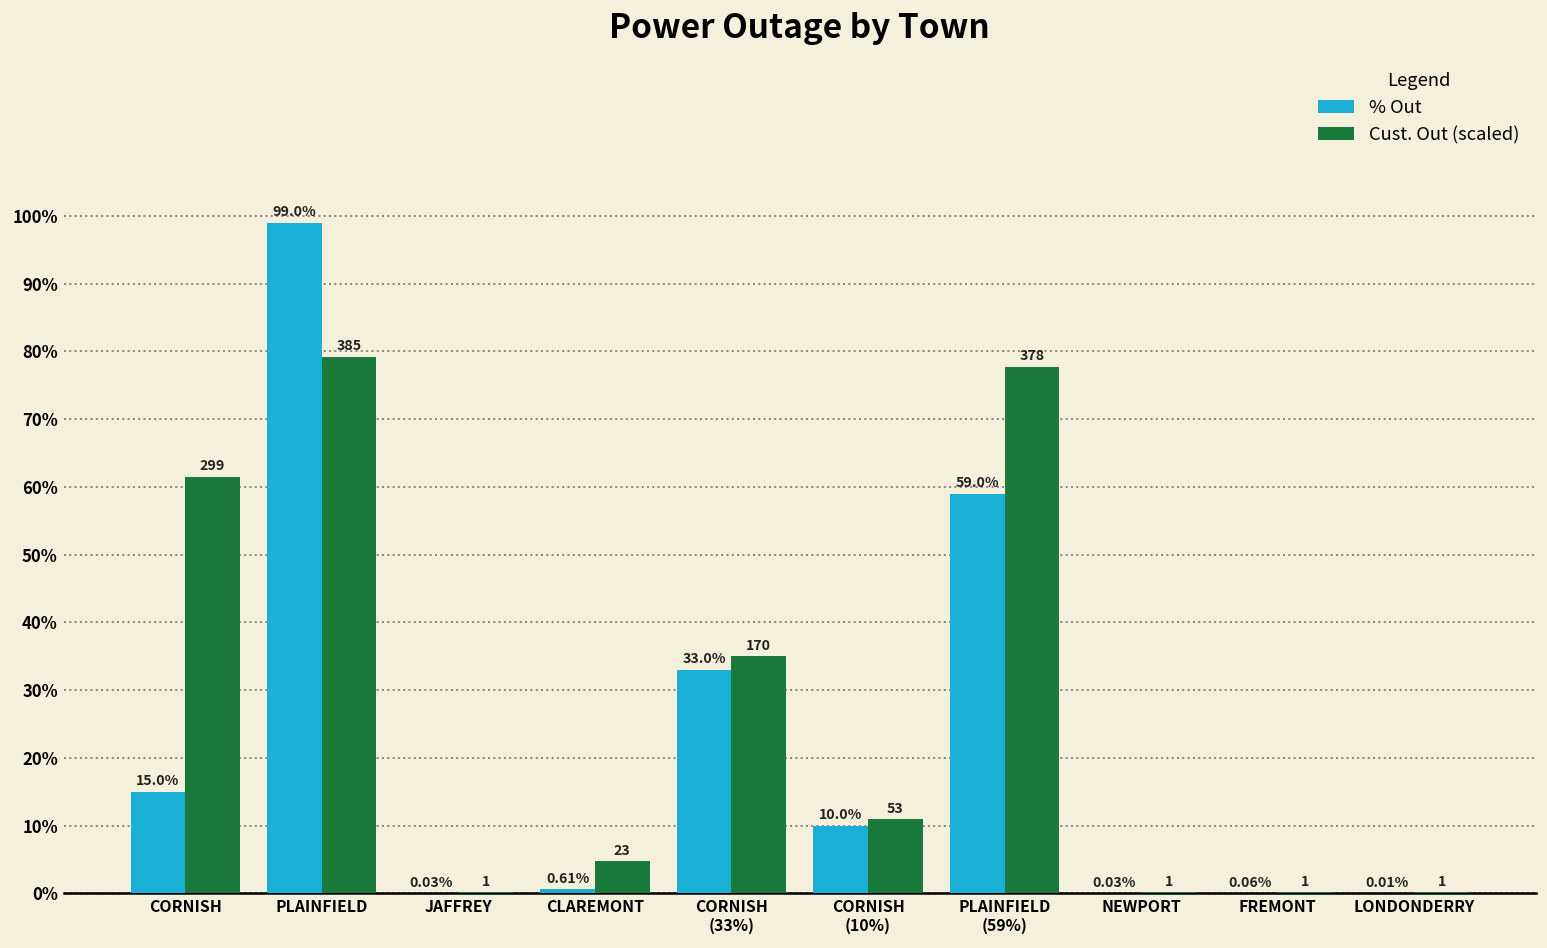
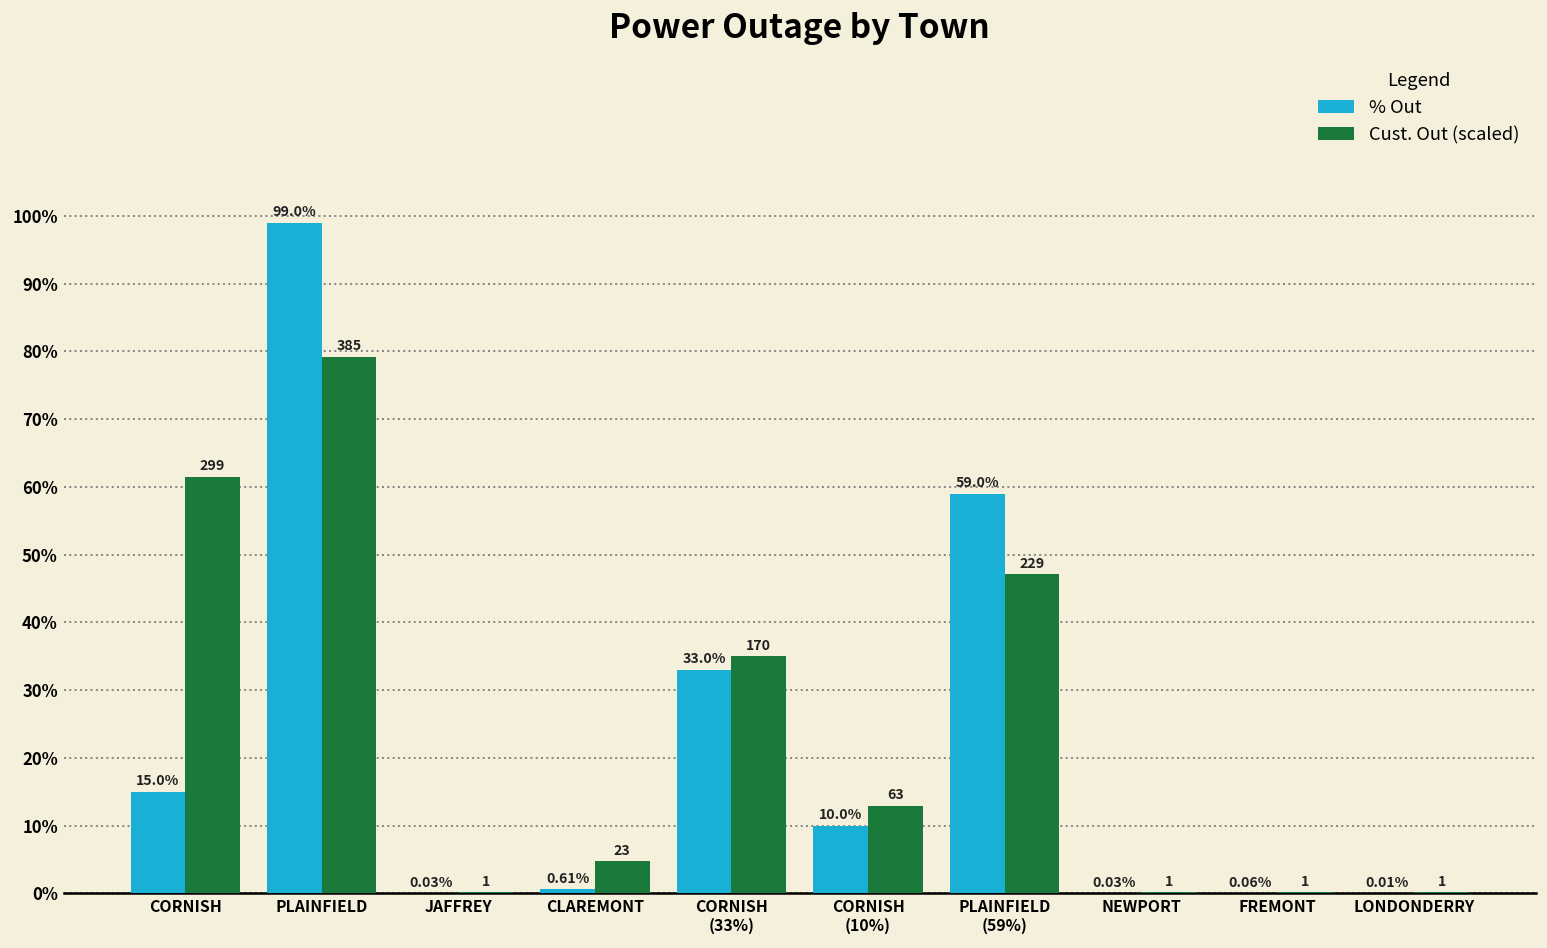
Cust. Out (scaled), CORNISH (10%): 53 -> 63
Cust. Out (scaled), PLAINFIELD (59%): 378 -> 229
